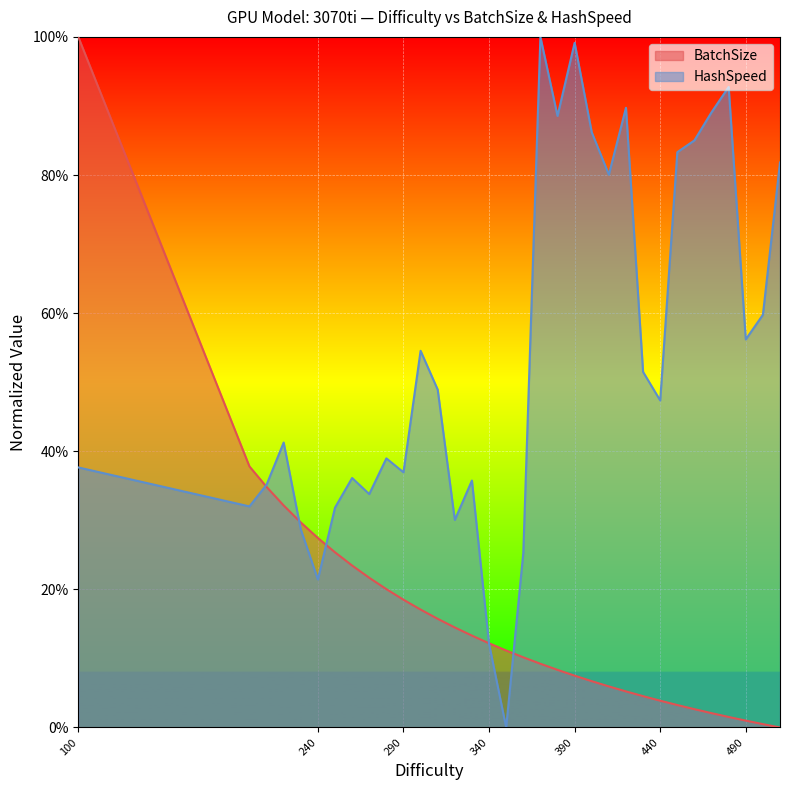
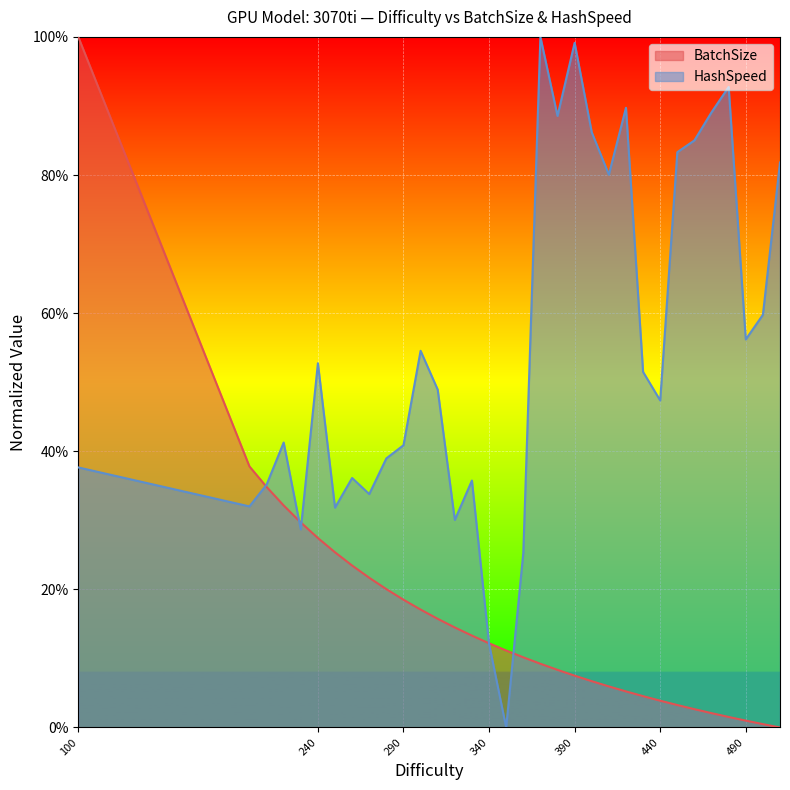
HashSpeed, 240: 21% -> 53%
HashSpeed, 290: 37% -> 41%
